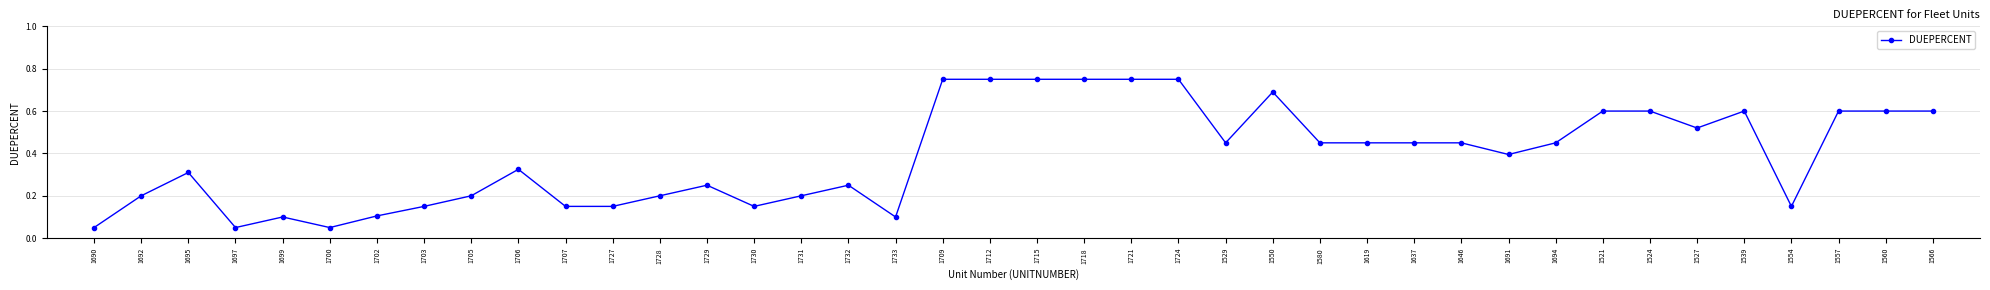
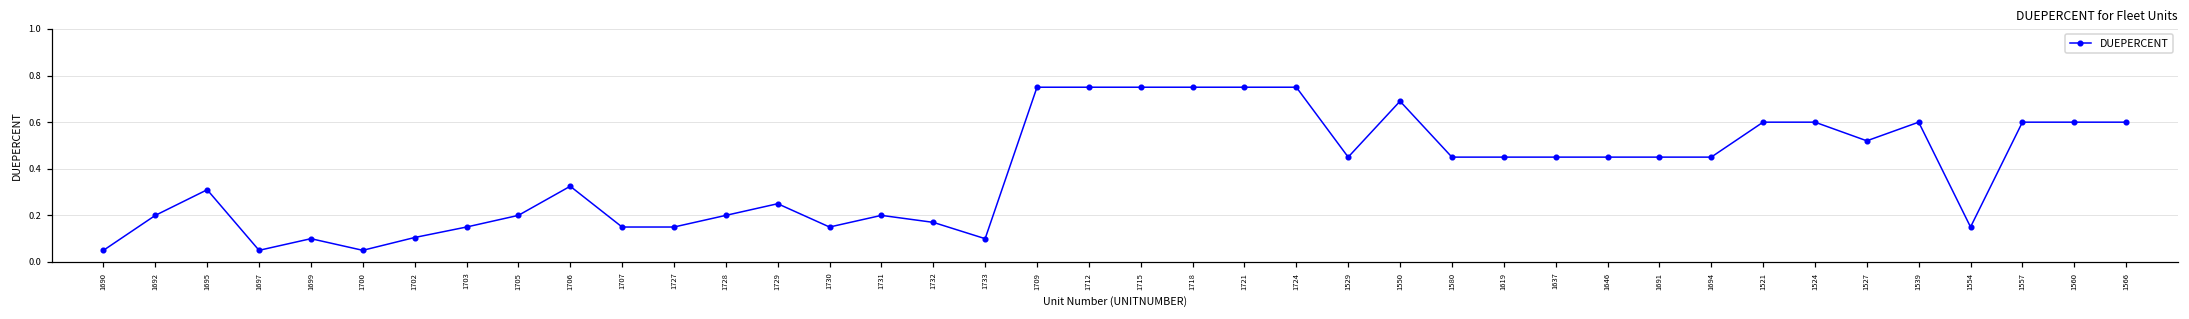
1732: 0.25 -> 0.17
1691: 0.40 -> 0.45
